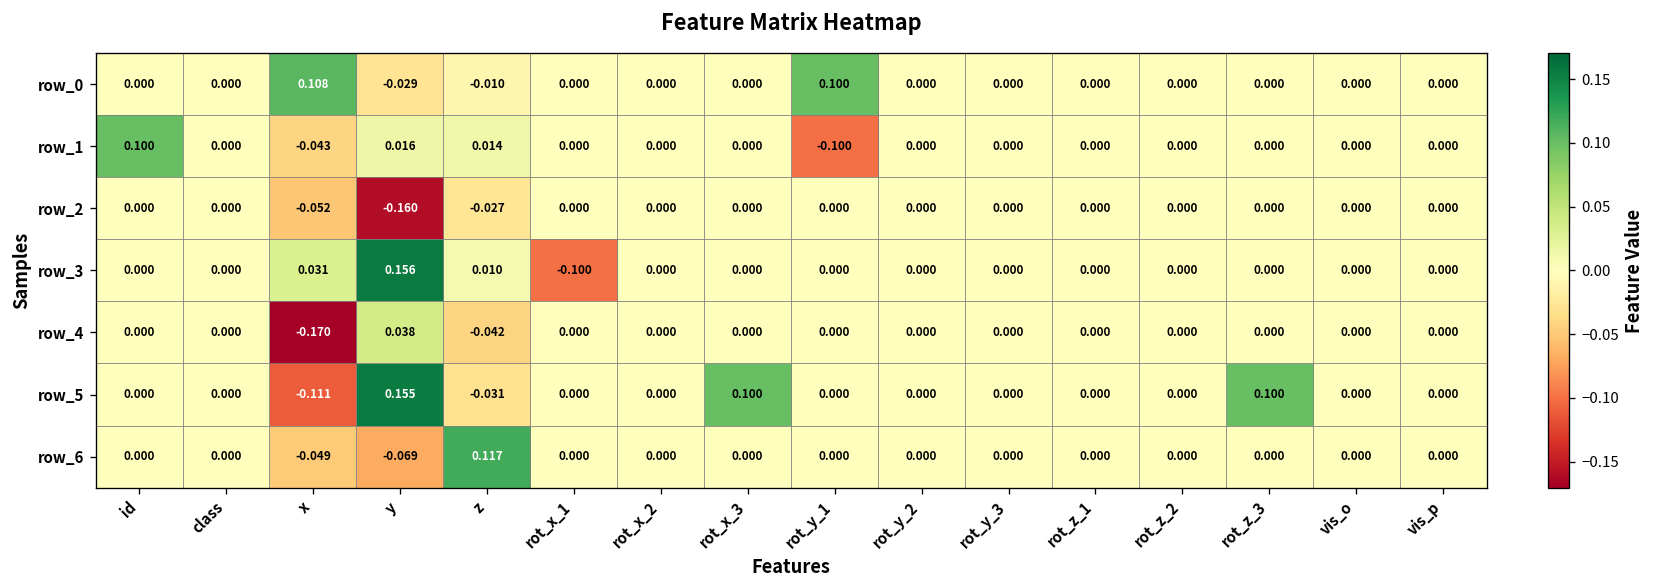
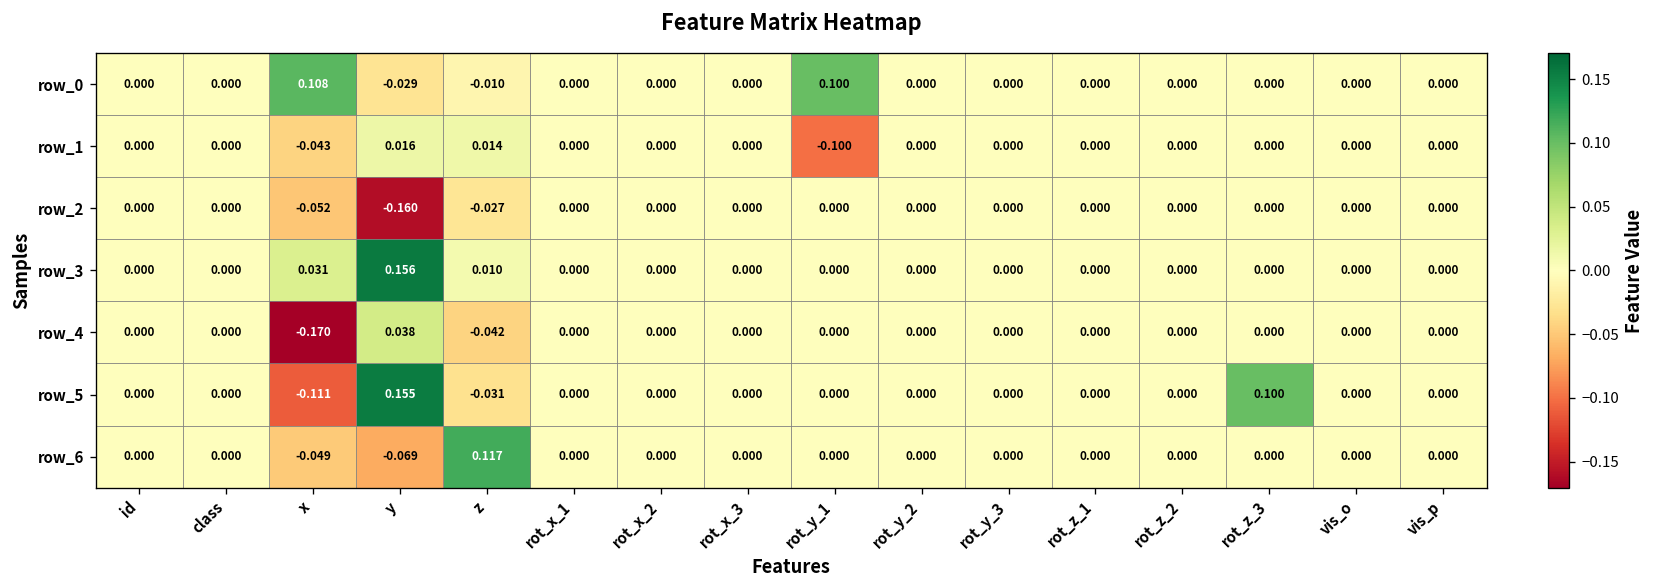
row_1, id: 0.100 -> 0.000
row_3, rot_x_1: -0.100 -> 0.000
row_5, rot_x_3: 0.100 -> 0.000
